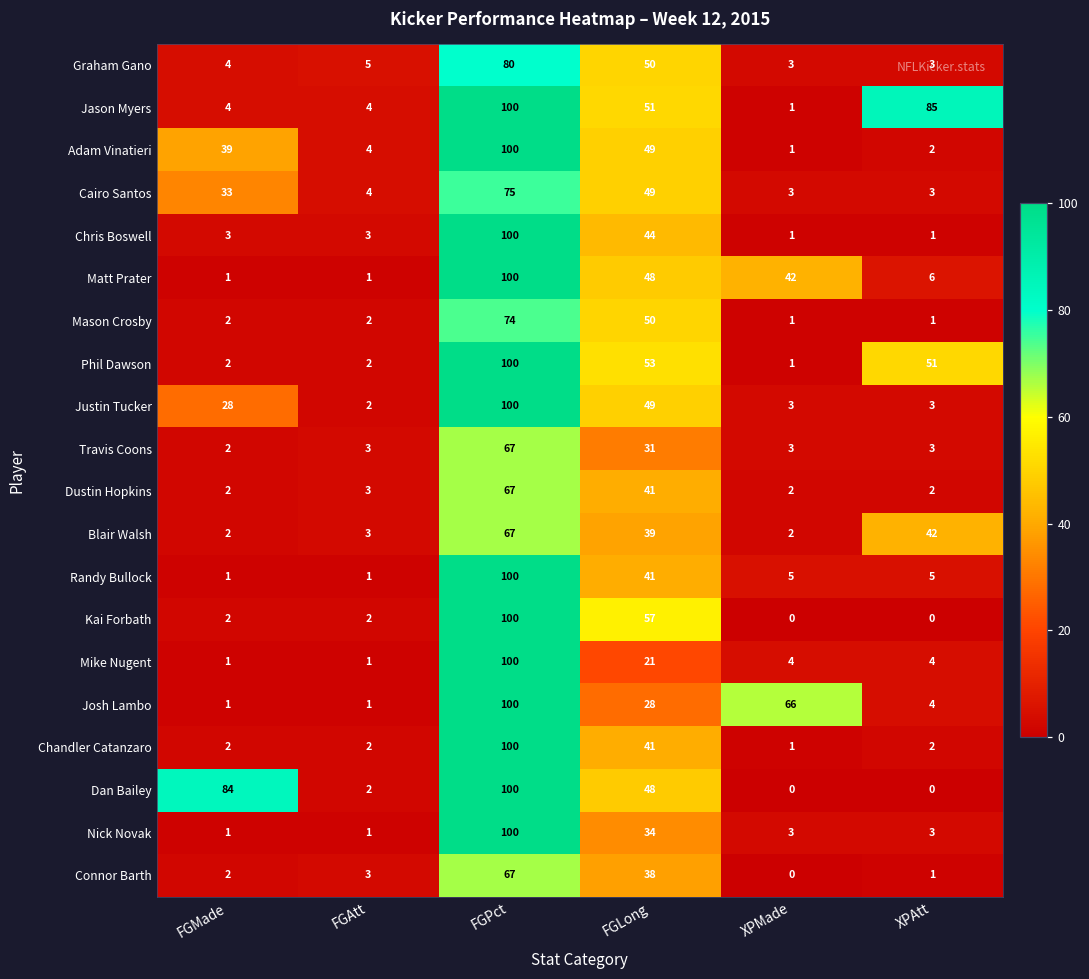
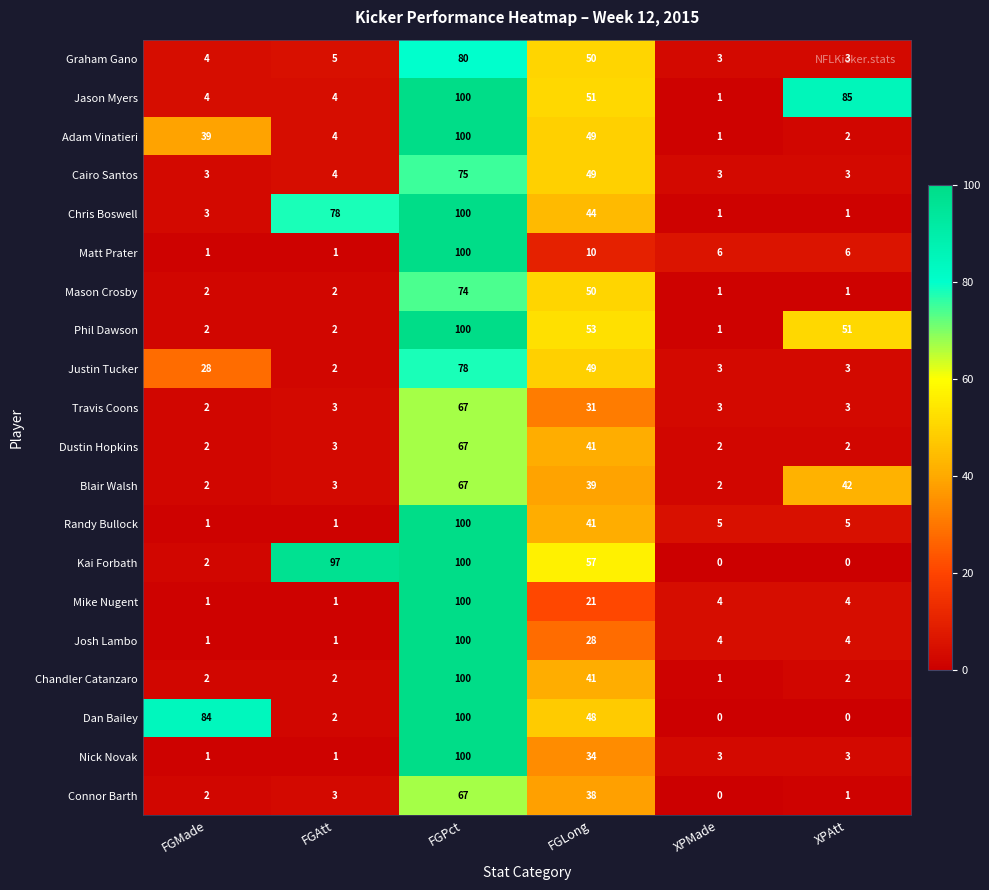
Cairo Santos, FGMade: 33 -> 3
Chris Boswell, FGAtt: 3 -> 78
Matt Prater, FGLong: 48 -> 10
Matt Prater, XPMade: 42 -> 6
Justin Tucker, FGPct: 100 -> 78
Kai Forbath, FGAtt: 2 -> 97
Josh Lambo, XPMade: 66 -> 4
